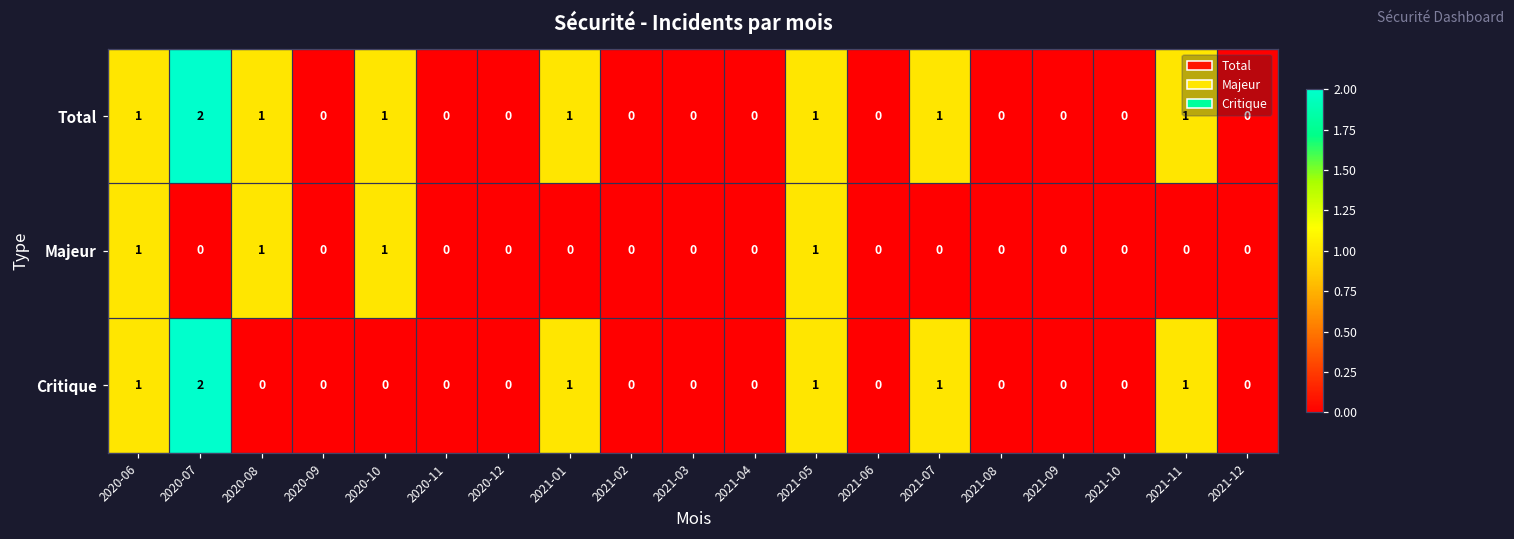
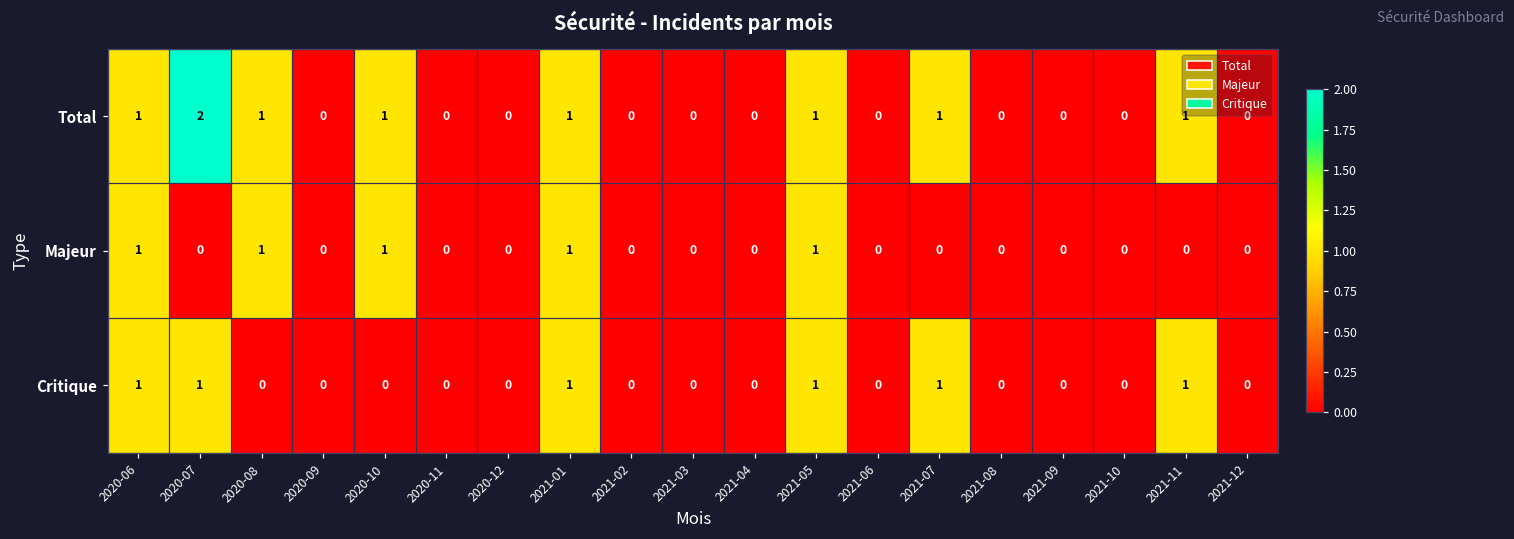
Majeur, 2021-01: 0 -> 1
Critique, 2020-07: 2 -> 1
